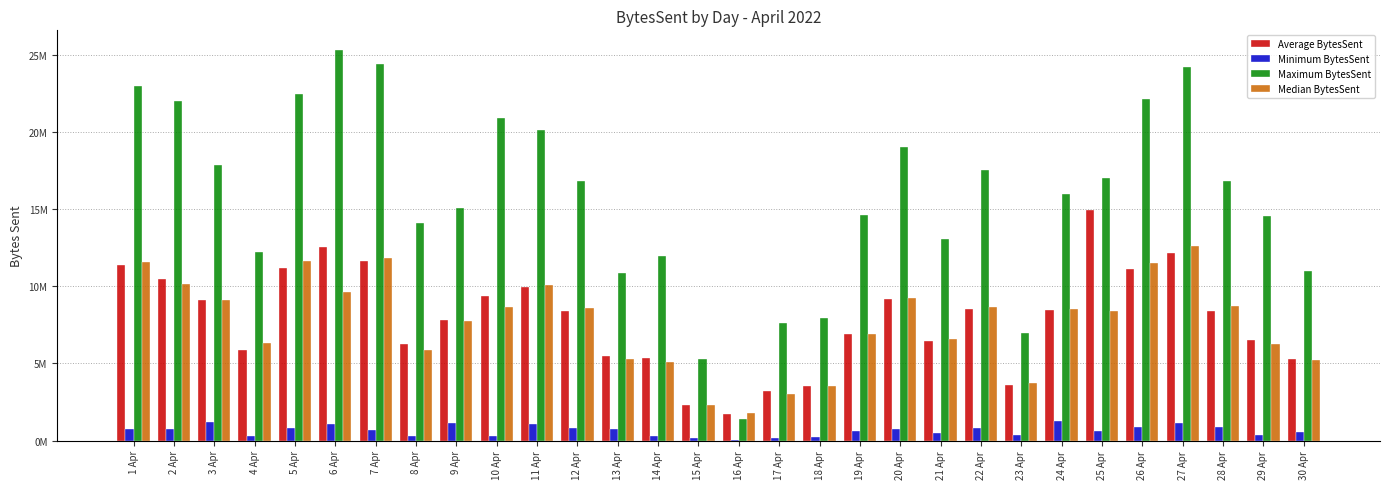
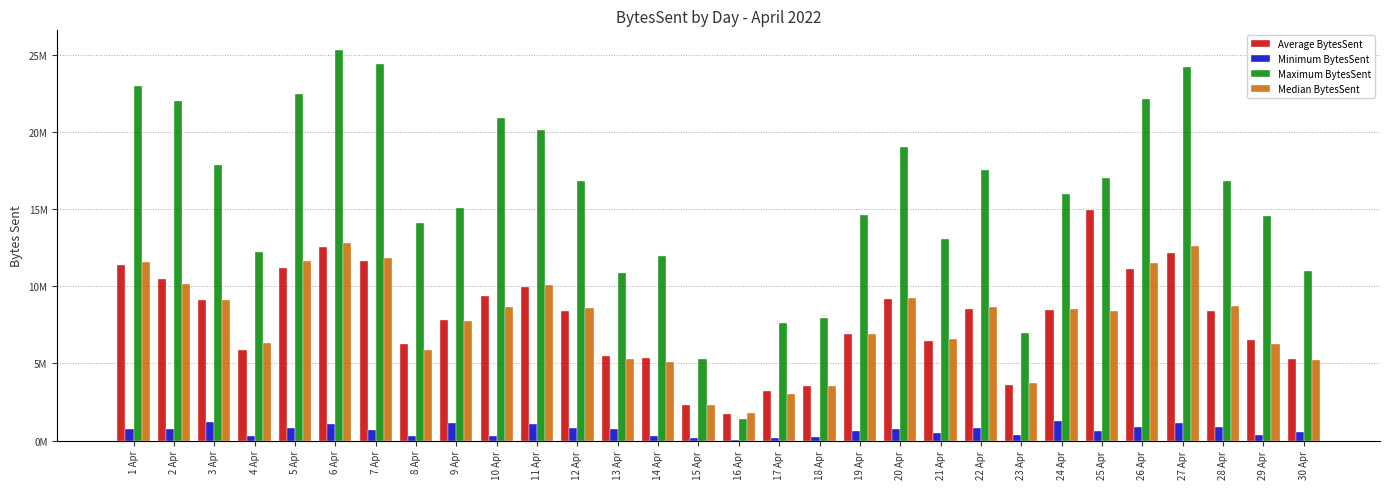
Median BytesSent, 6 Apr: 9600000 -> 12800000
